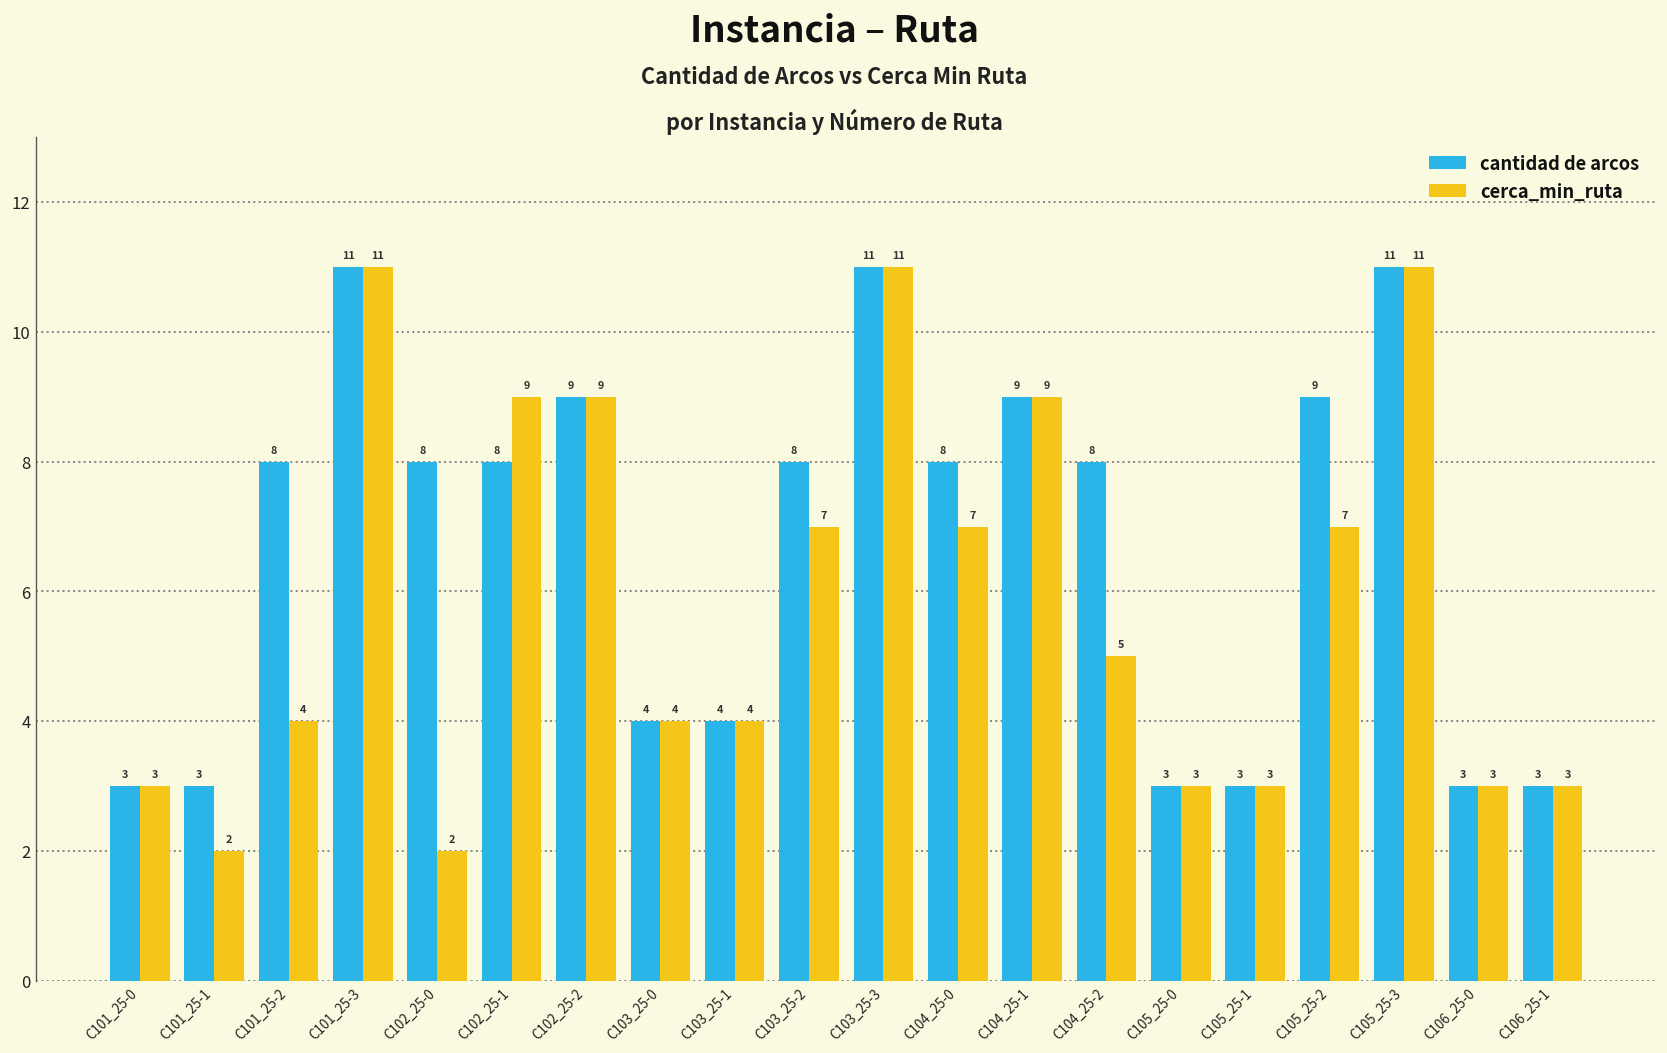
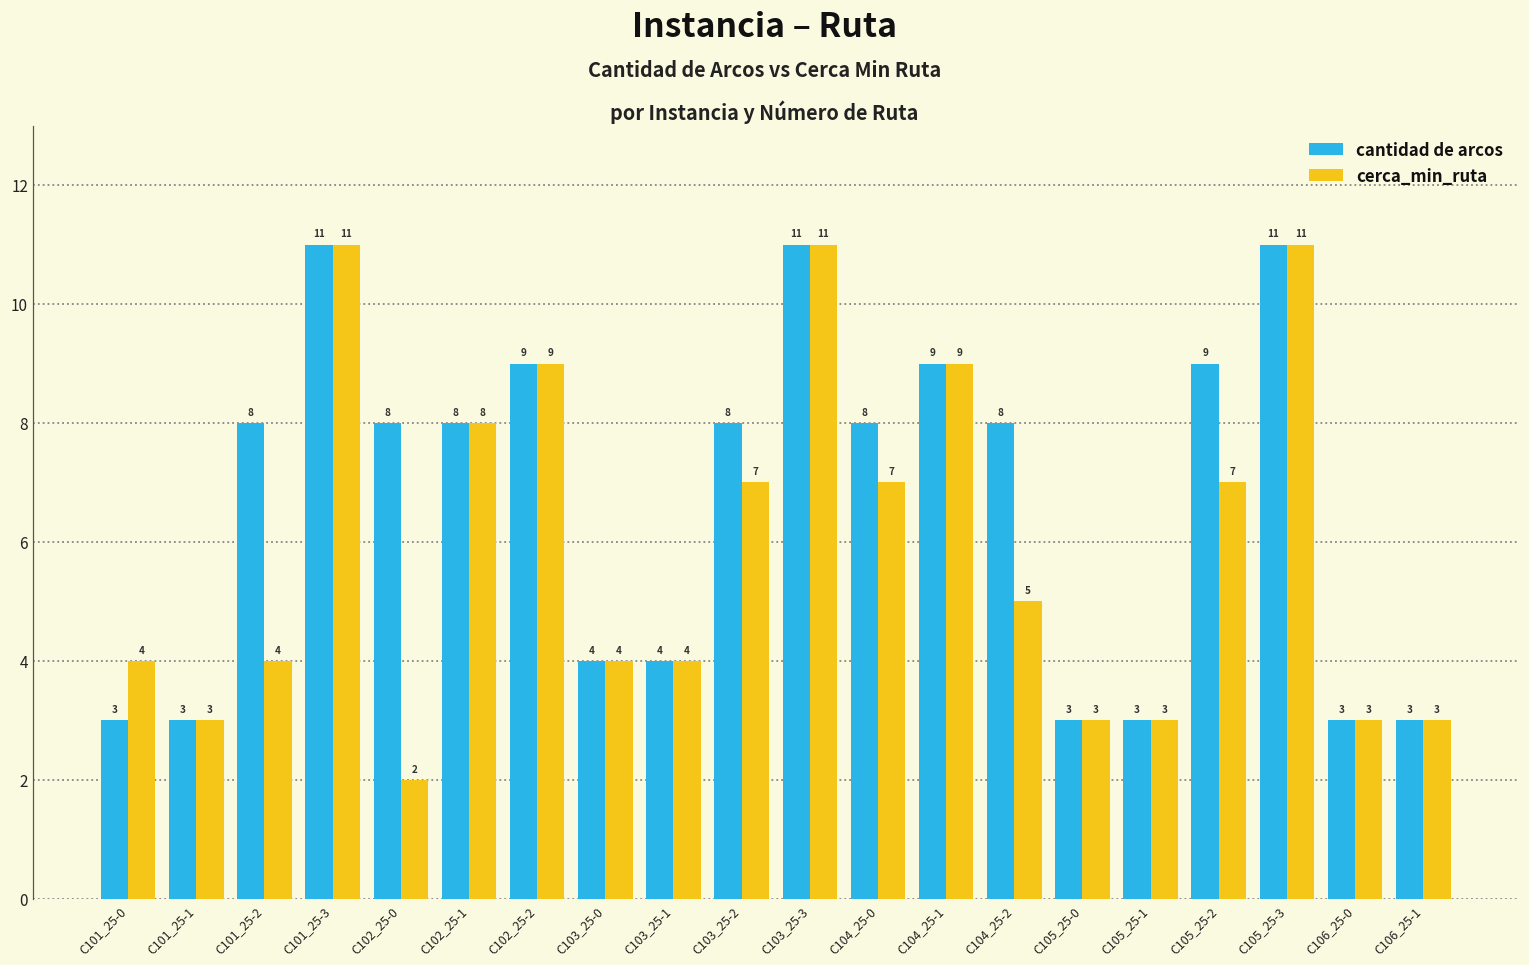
cerca_min_ruta, C101_25-0: 3 -> 4
cerca_min_ruta, C101_25-1: 2 -> 3
cerca_min_ruta, C102_25-1: 9 -> 8
